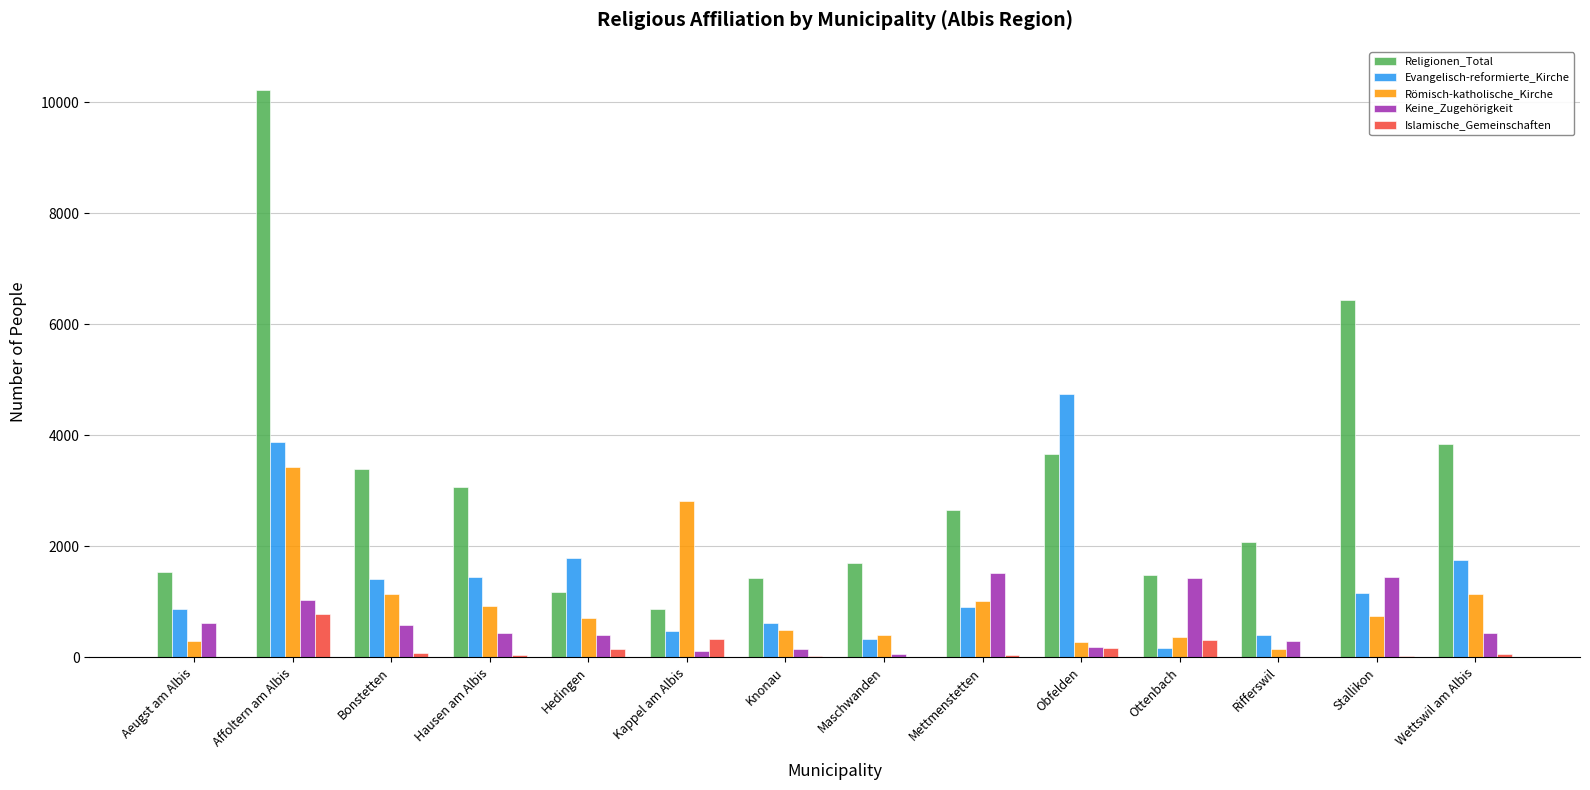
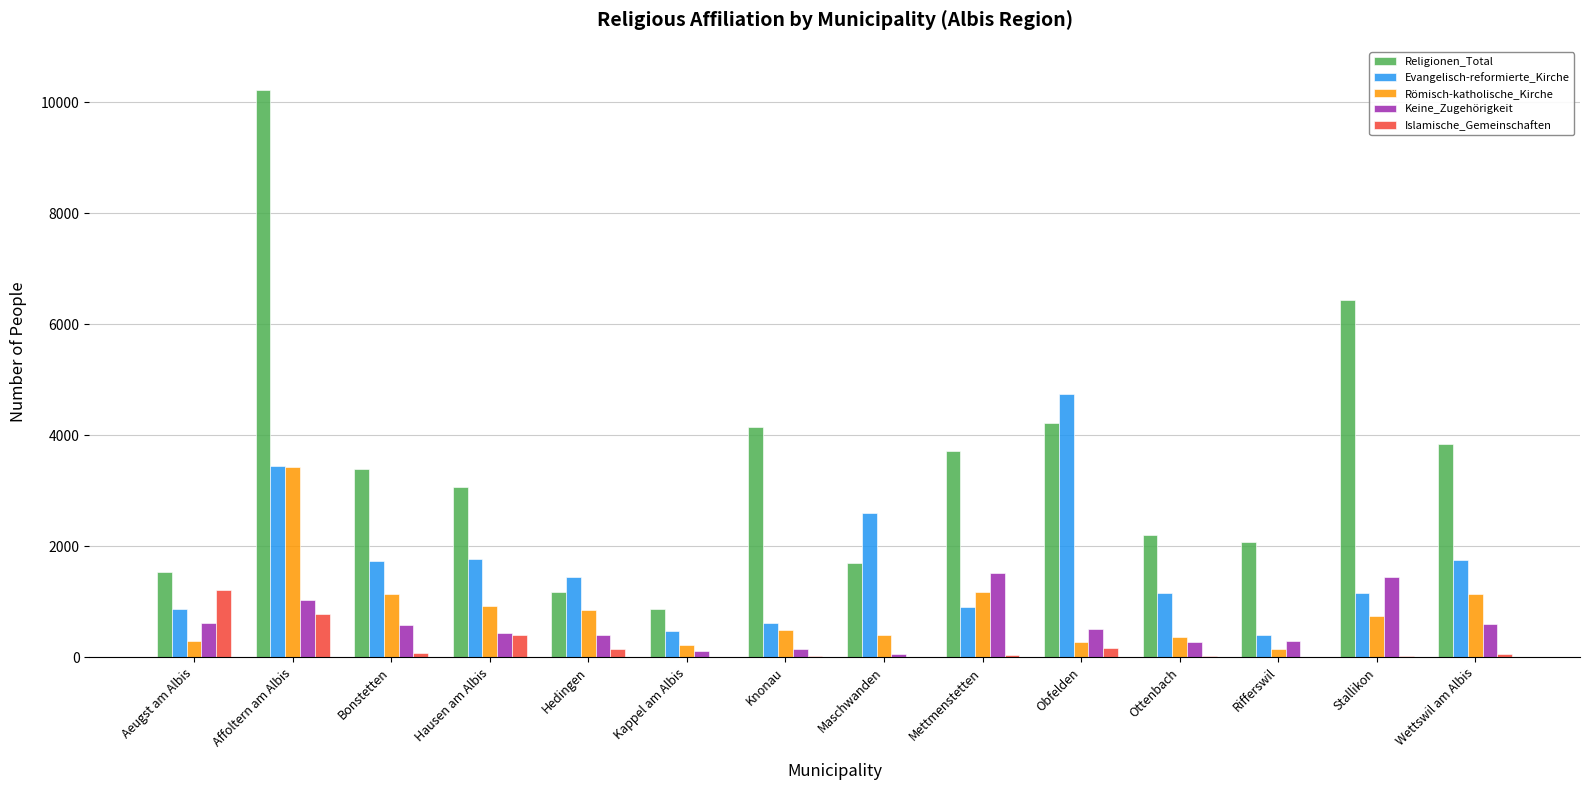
Islamische_Gemeinschaften, Aeugst am Albis: 0 -> 1200
Evangelisch-reformierte_Kirche, Affoltern am Albis: 3900 -> 3400
Evangelisch-reformierte_Kirche, Bonstetten: 1400 -> 1700
Evangelisch-reformierte_Kirche, Hausen am Albis: 1400 -> 1800
Islamische_Gemeinschaften, Hausen am Albis: 0 -> 400
Evangelisch-reformierte_Kirche, Hedingen: 1800 -> 1500
Römisch-katholische_Kirche, Hedingen: 700 -> 900
Römisch-katholische_Kirche, Kappel am Albis: 2800 -> 200
Islamische_Gemeinschaften, Kappel am Albis: 300 -> 0
Religionen_Total, Knonau: 1400 -> 4200
Evangelisch-reformierte_Kirche, Maschwanden: 300 -> 2600
Religionen_Total, Mettmenstetten: 2700 -> 3700
Römisch-katholische_Kirche, Mettmenstetten: 1000 -> 1200
Religionen_Total, Obfelden: 3700 -> 4200
Keine_Zugehörigkeit, Obfelden: 200 -> 500
Religionen_Total, Ottenbach: 1500 -> 2200
Evangelisch-reformierte_Kirche, Ottenbach: 200 -> 1200
Keine_Zugehörigkeit, Ottenbach: 1400 -> 300
Islamische_Gemeinschaften, Ottenbach: 300 -> 0
Keine_Zugehörigkeit, Wettswil am Albis: 400 -> 600
